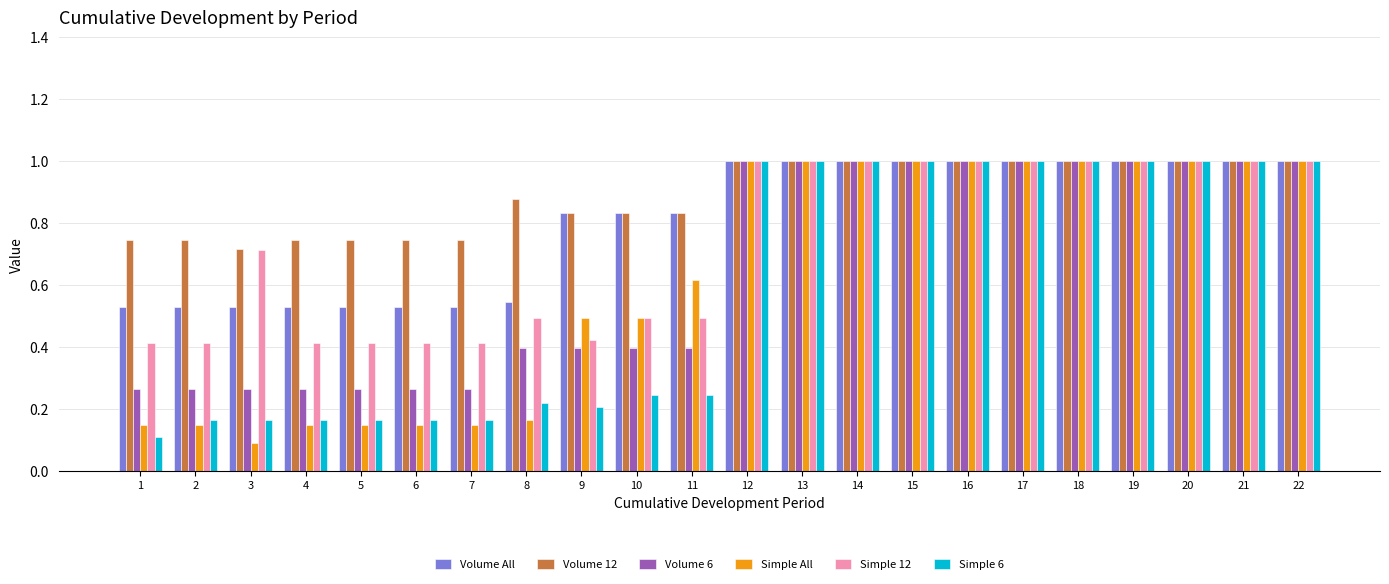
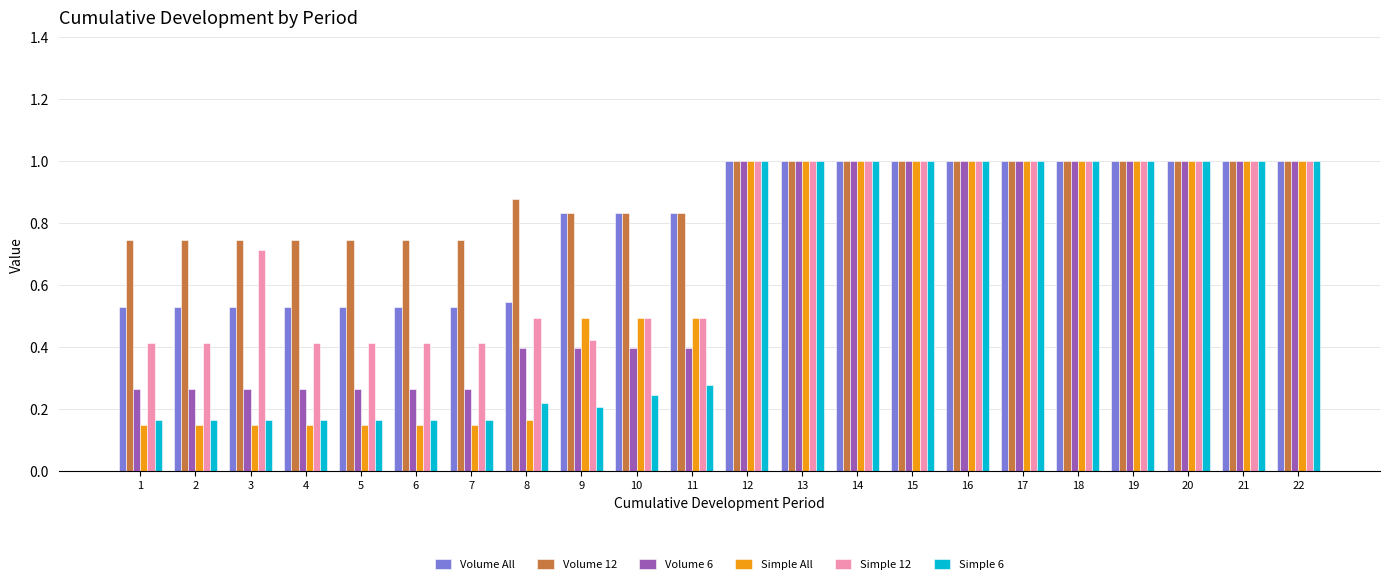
Simple 6, 1: 0.11 -> 0.16
Volume 12, 3: 0.72 -> 0.75
Simple All, 3: 0.09 -> 0.15
Simple All, 11: 0.62 -> 0.49
Simple 6, 11: 0.25 -> 0.28
